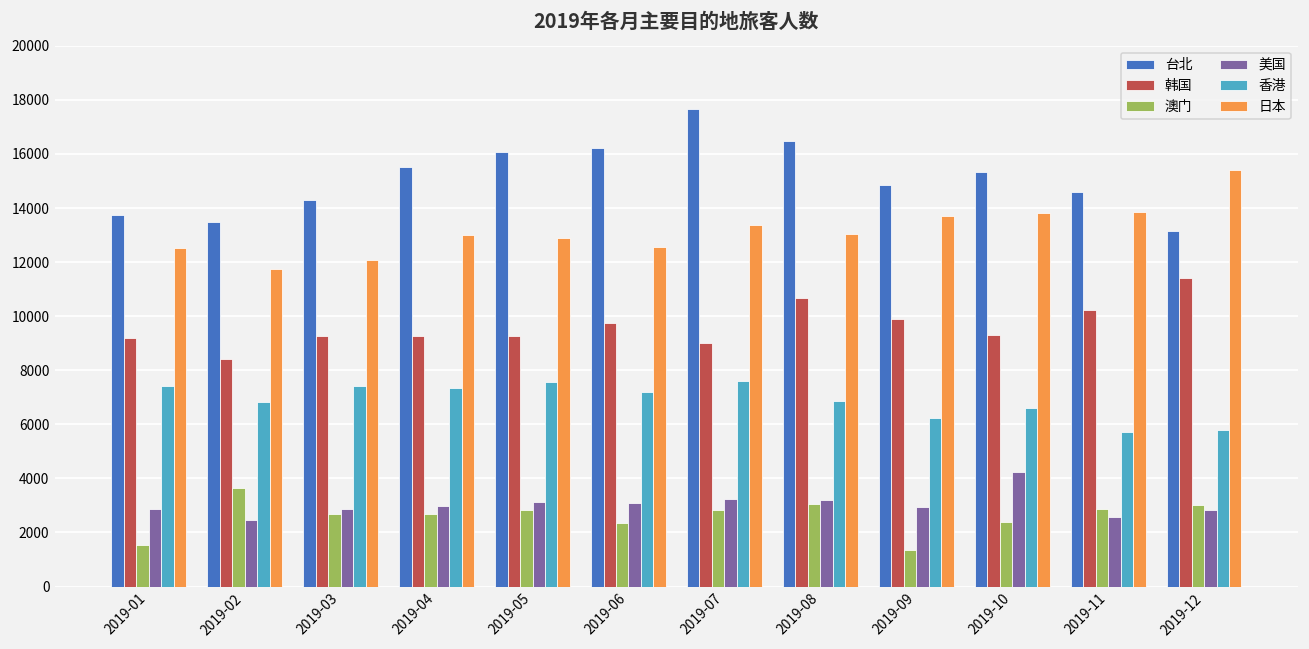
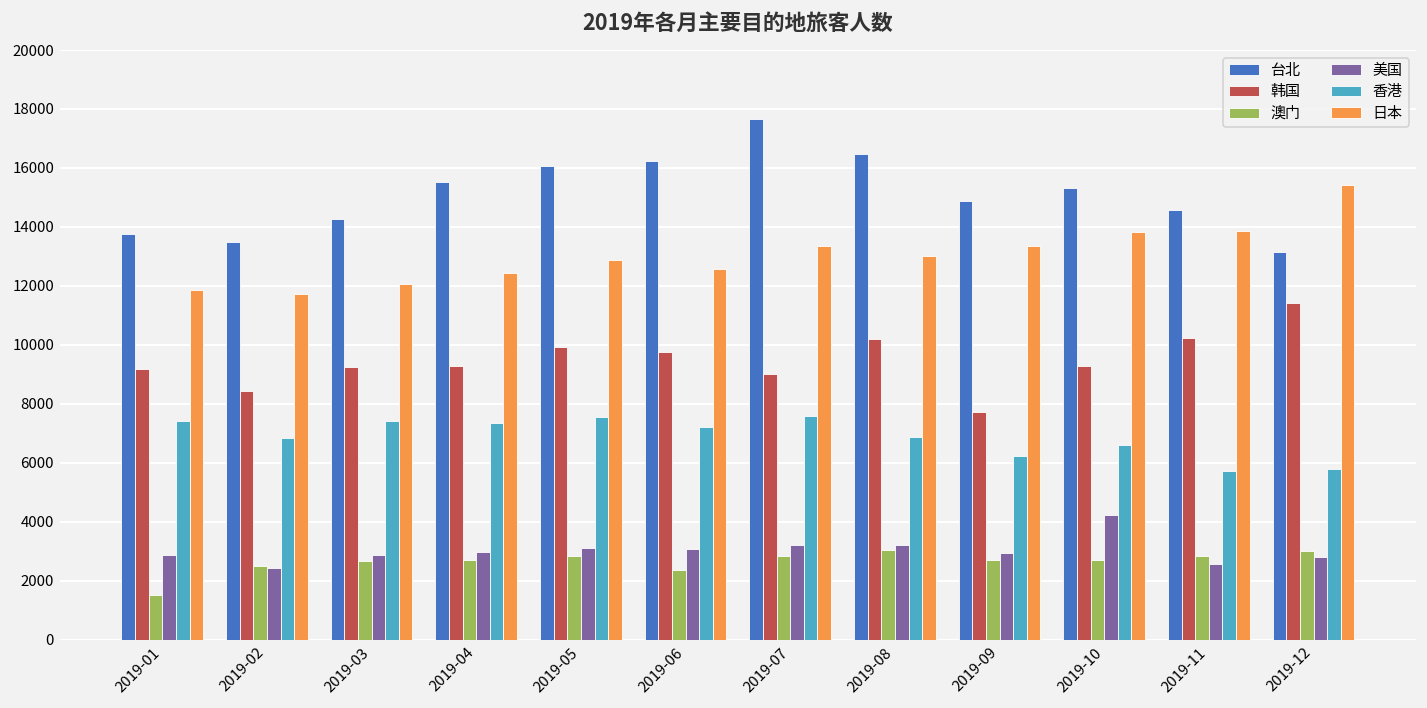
日本, 2019-01: 12500 -> 11900
澳门, 2019-02: 3600 -> 2500
日本, 2019-04: 13000 -> 12500
韩国, 2019-05: 9300 -> 9900
韩国, 2019-08: 10700 -> 10200
韩国, 2019-09: 9900 -> 7700
澳门, 2019-09: 1400 -> 2700
日本, 2019-09: 13700 -> 13300
澳门, 2019-10: 2400 -> 2700
